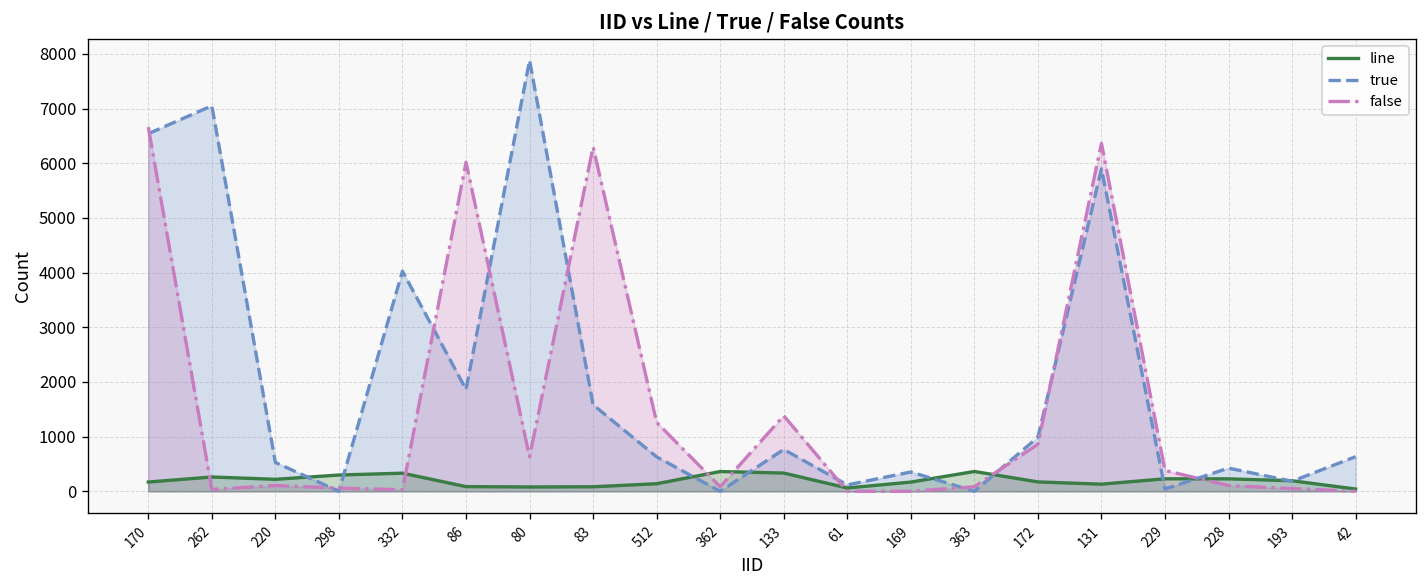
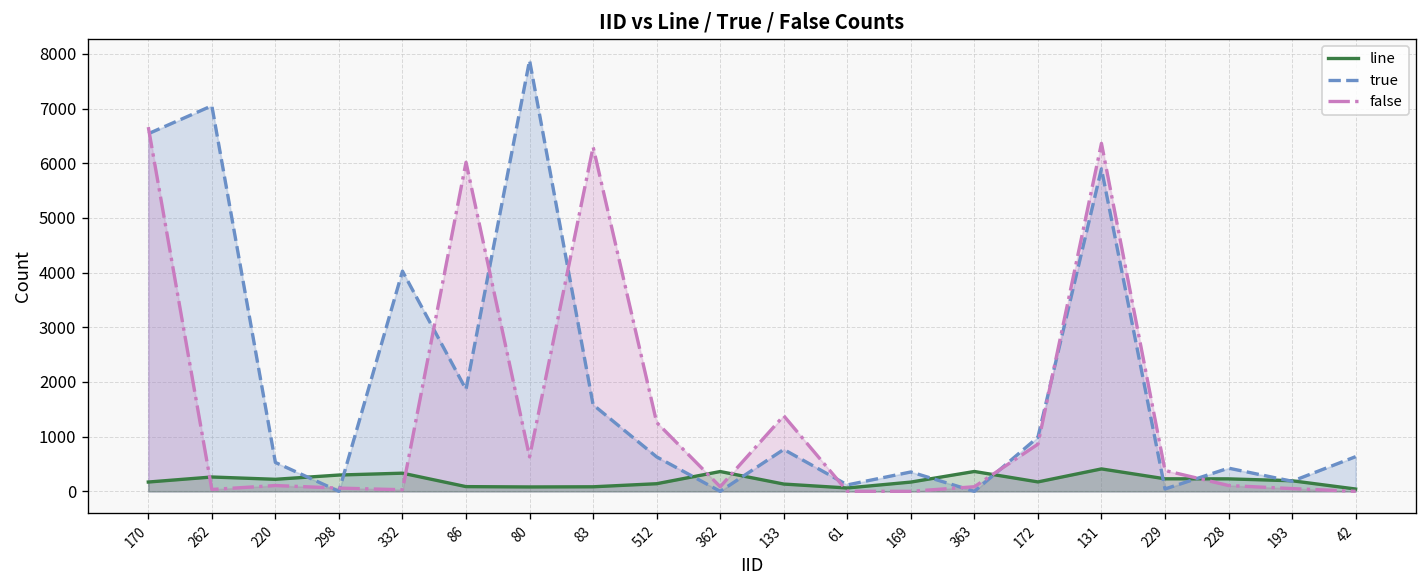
line, 133: 300 -> 100
line, 131: 100 -> 400
